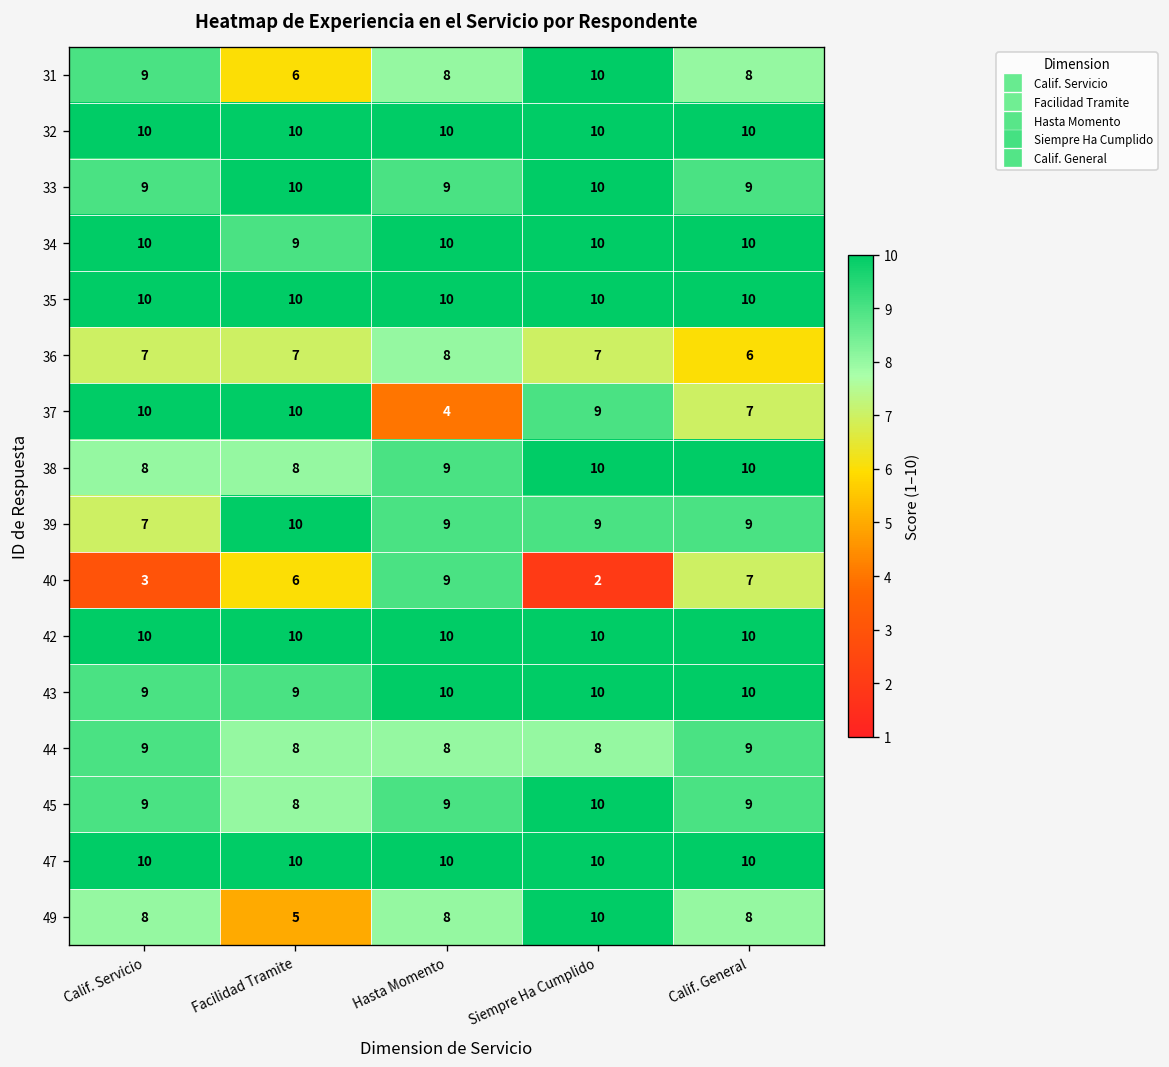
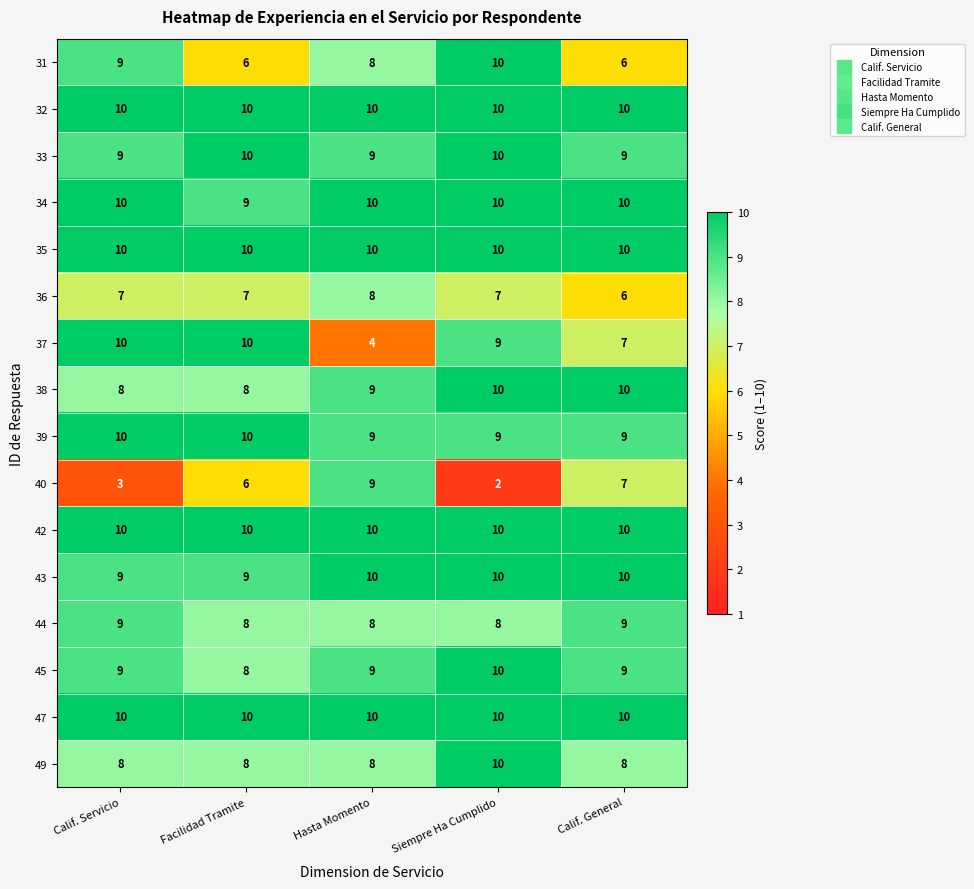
31, Calif. General: 8 -> 6
39, Calif. Servicio: 7 -> 10
49, Facilidad Tramite: 5 -> 8
